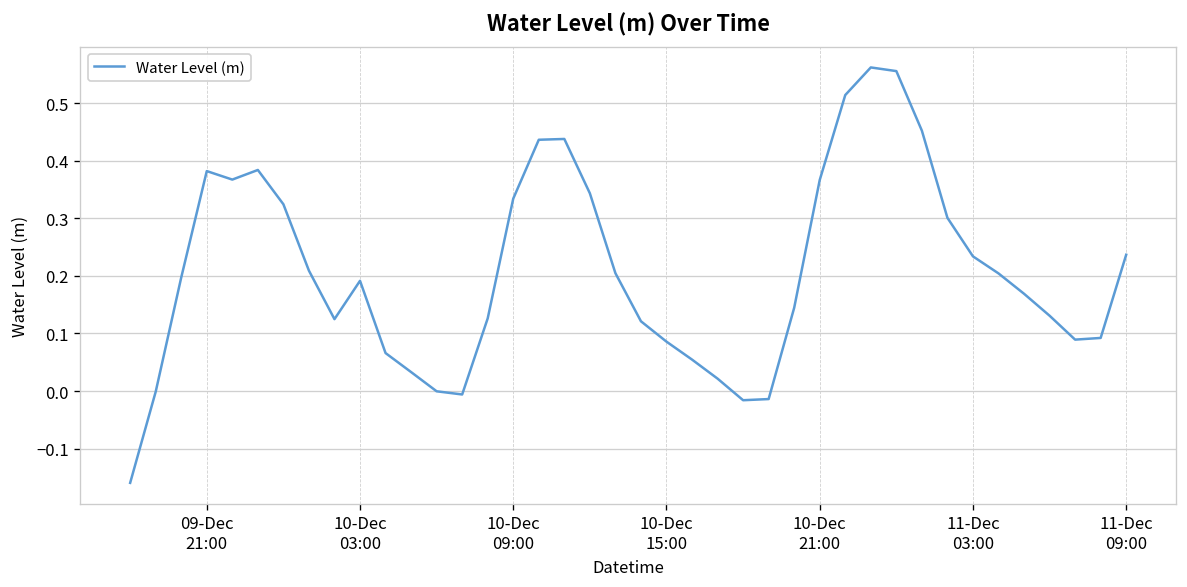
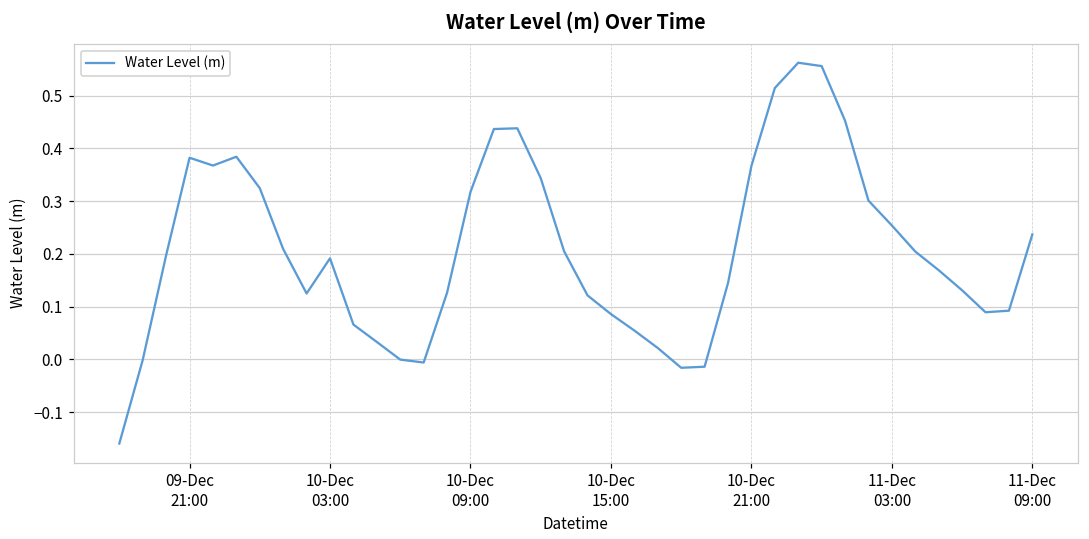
10-Dec 09:00: 0.33 -> 0.32
11-Dec 03:00: 0.23 -> 0.25
